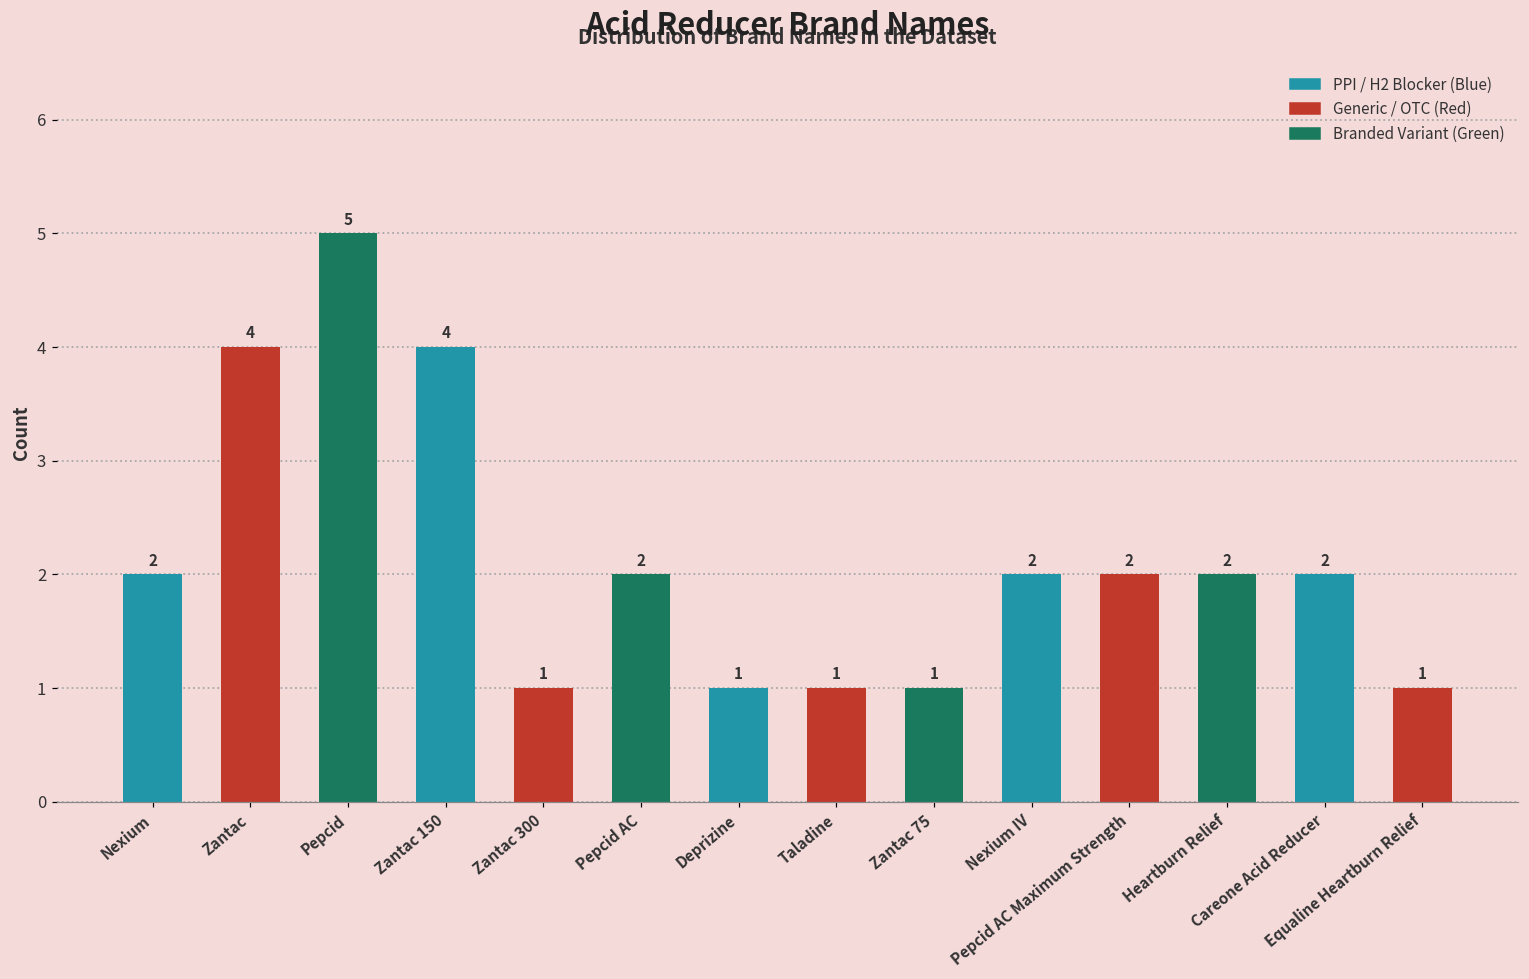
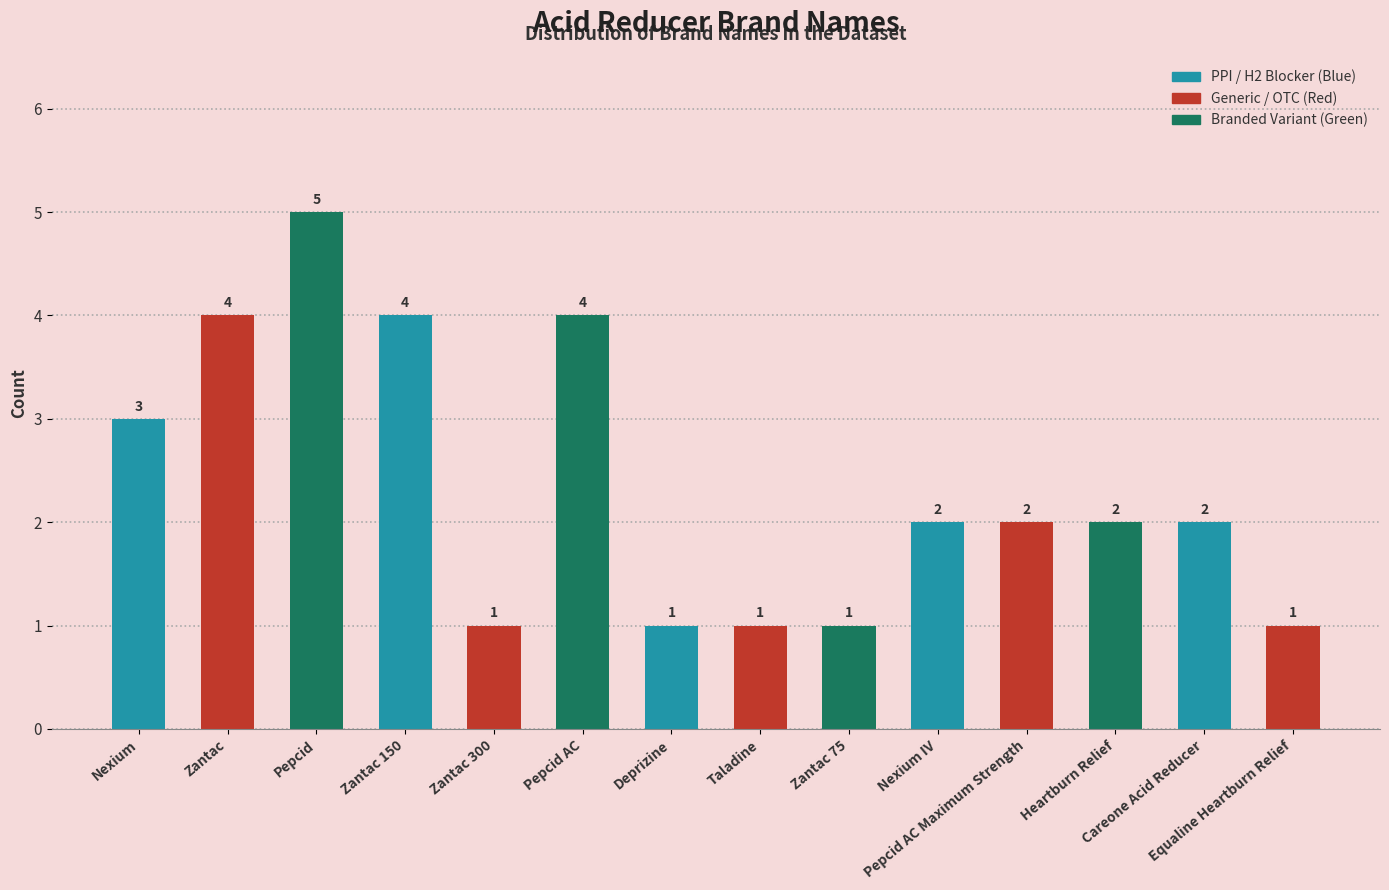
Nexium: 2 -> 3
Pepcid AC: 2 -> 4
